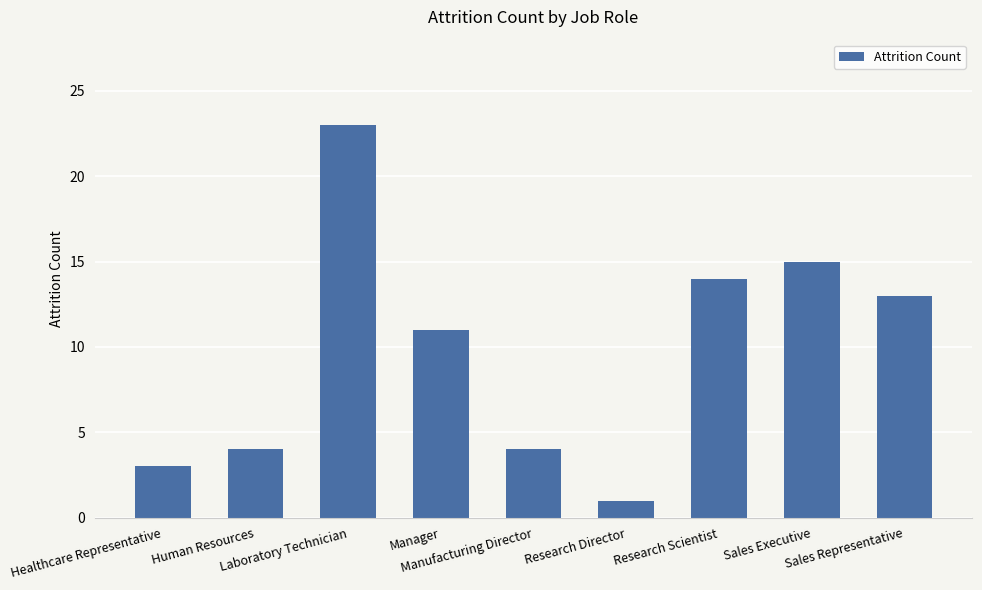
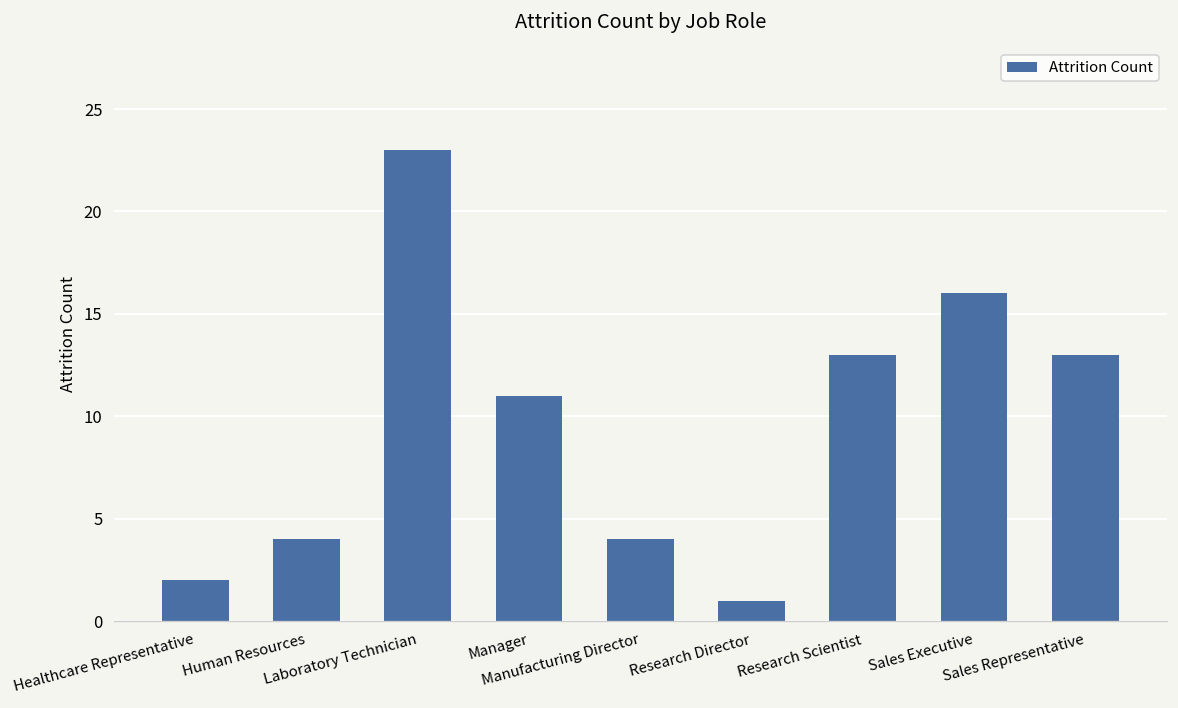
Healthcare Representative: 3 -> 2
Research Scientist: 14 -> 13
Sales Executive: 15 -> 16
